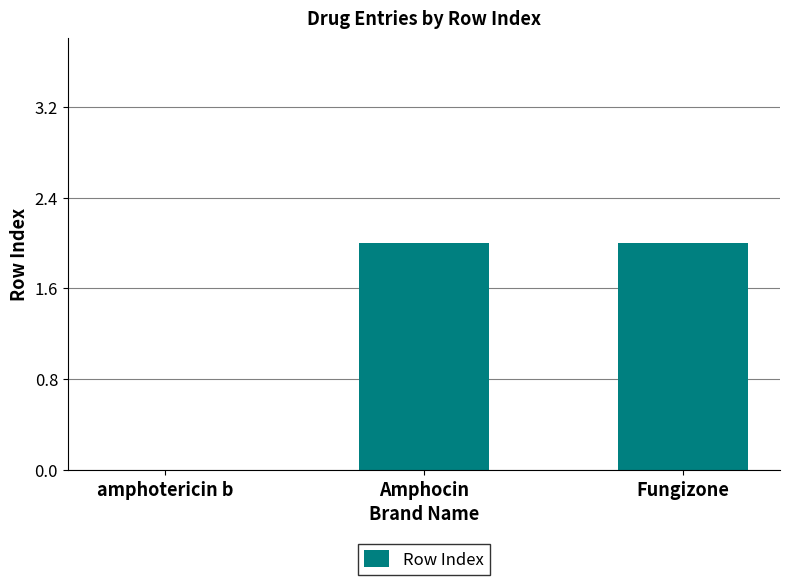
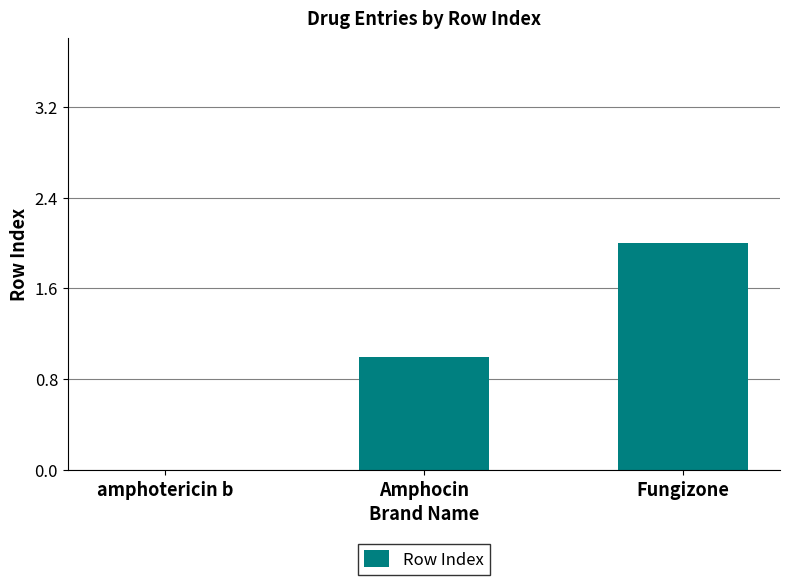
Amphocin: 2 -> 1
